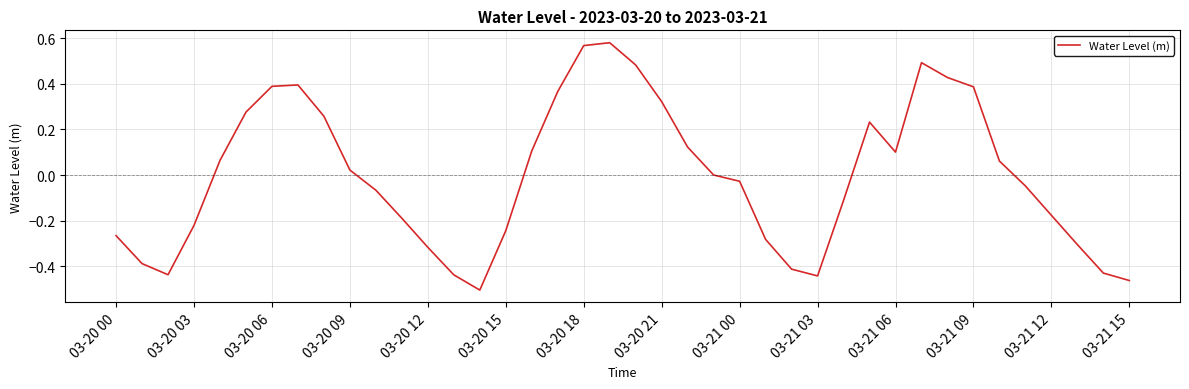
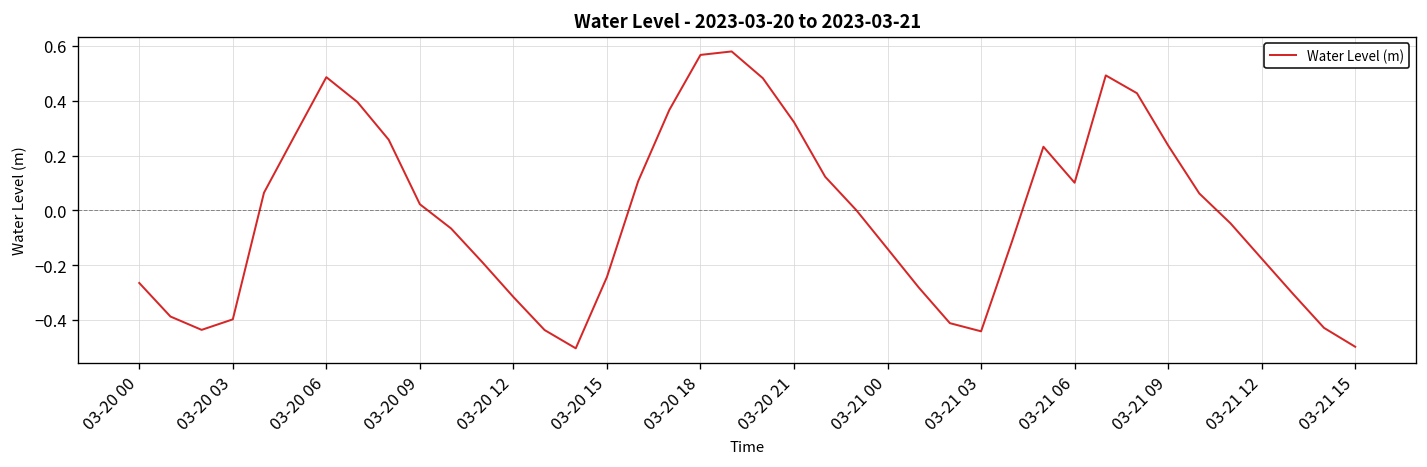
03-20 03: -0.22 -> -0.40
03-20 06: 0.39 -> 0.49
03-21 00: -0.03 -> -0.14
03-21 09: 0.39 -> 0.24
03-21 15: -0.46 -> -0.50
